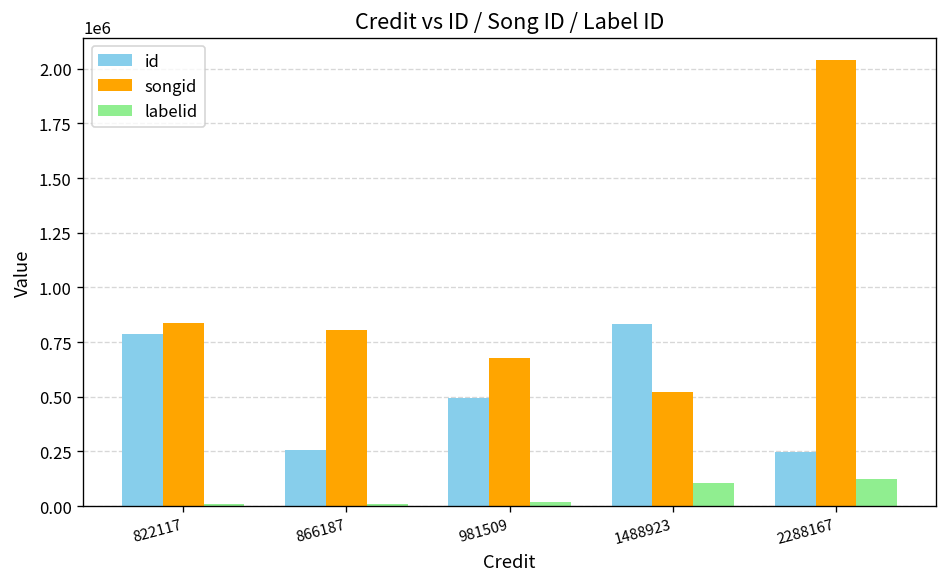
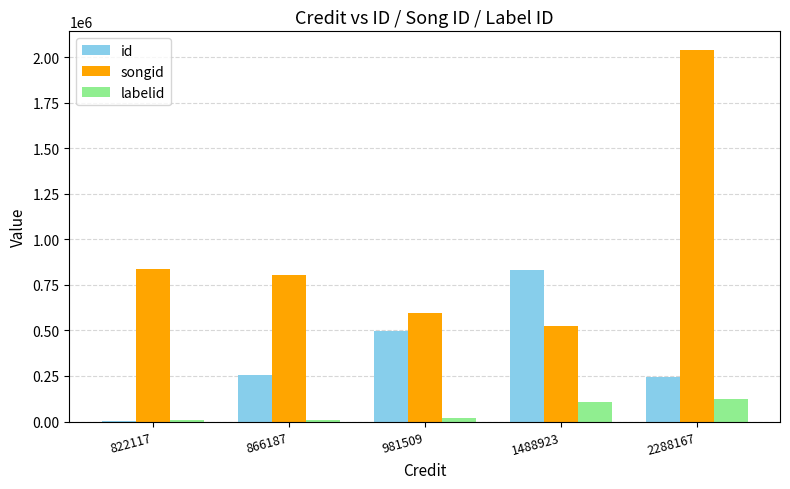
id, 822117: 790000 -> 0
songid, 981509: 680000 -> 600000
